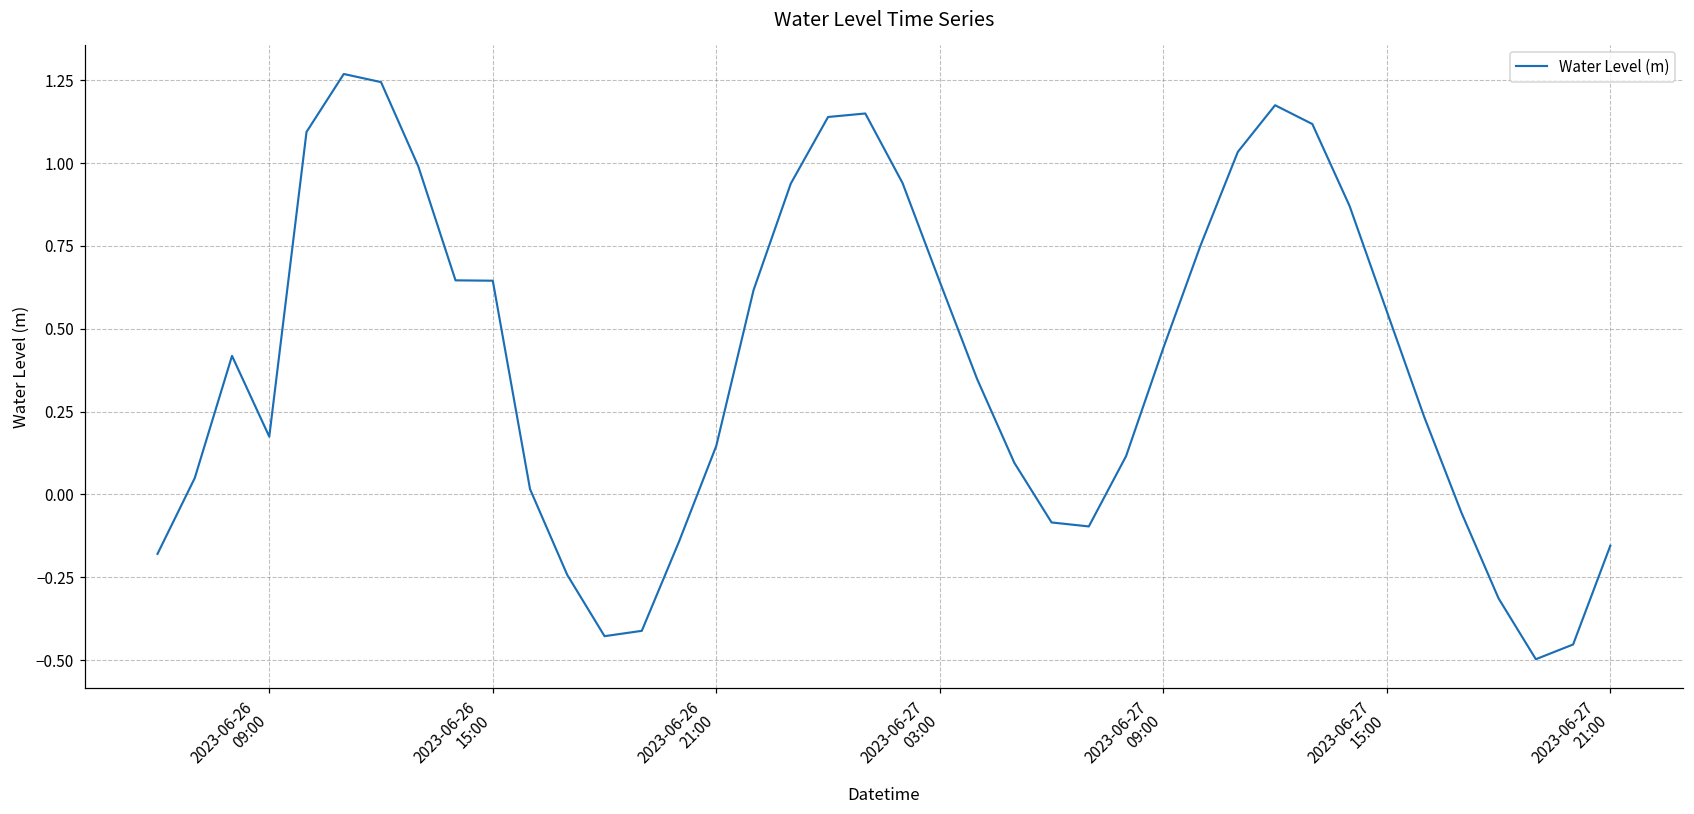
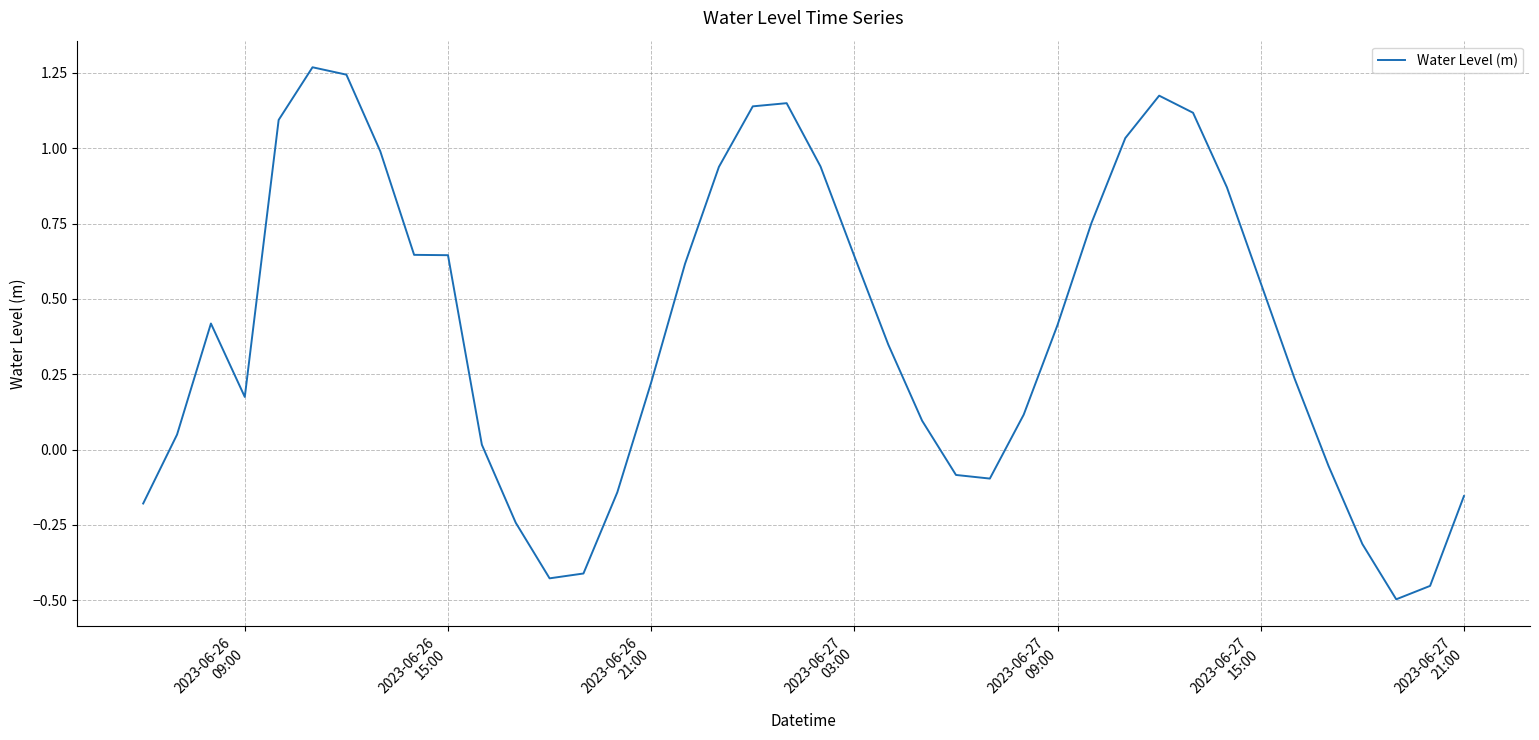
2023-06-26 21:00: 0.15 -> 0.22
2023-06-27 09:00: 0.44 -> 0.41
